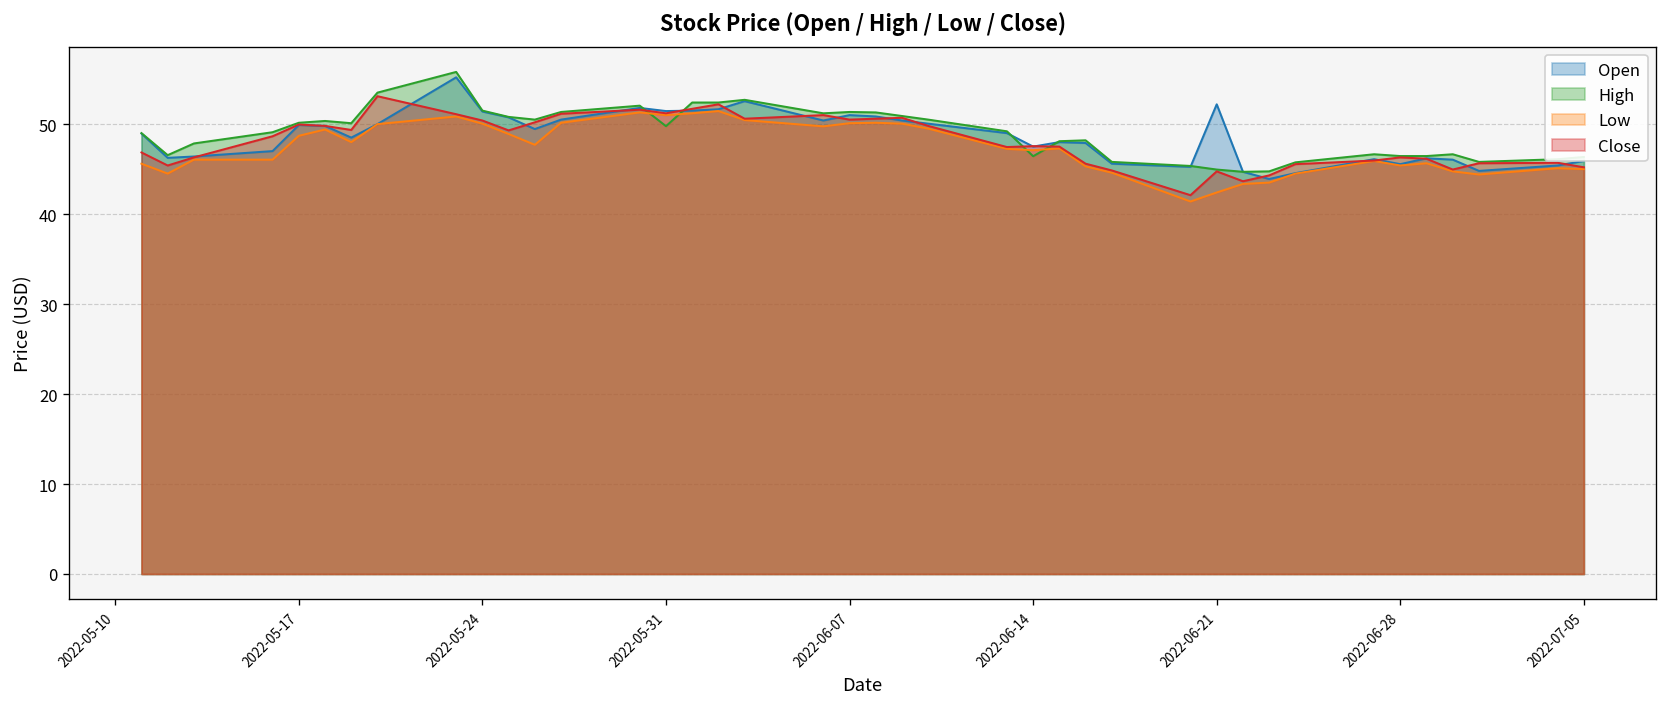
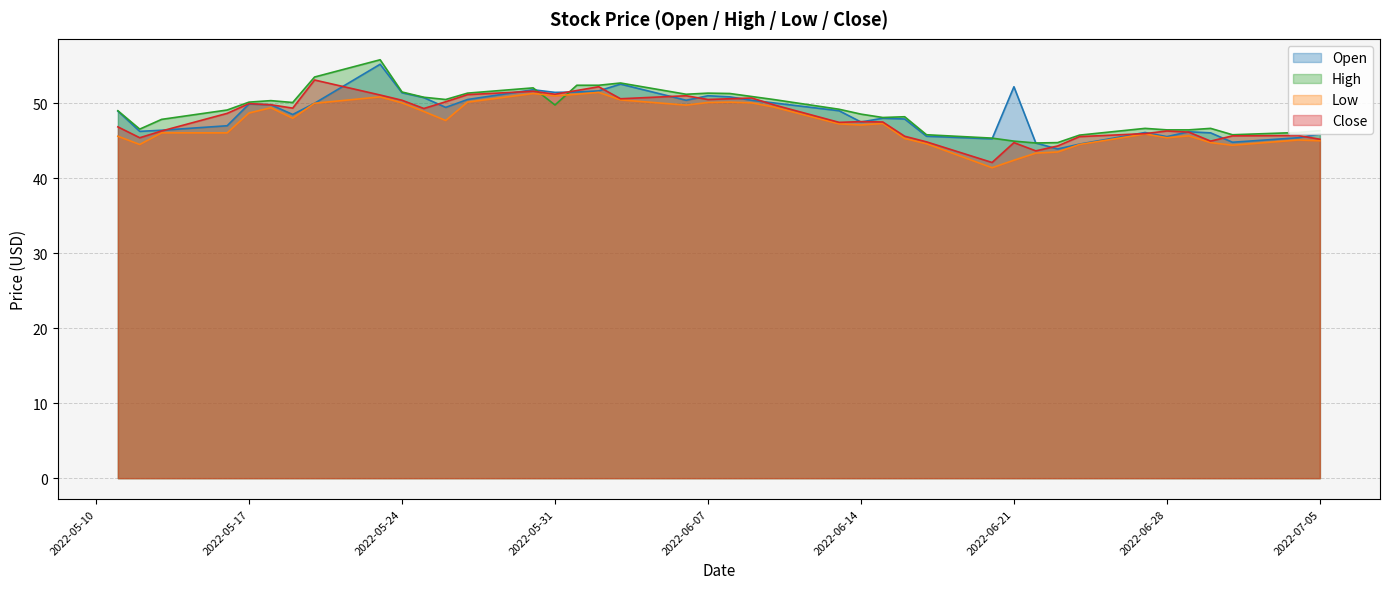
High, 2022-06-14: 46 -> 49
